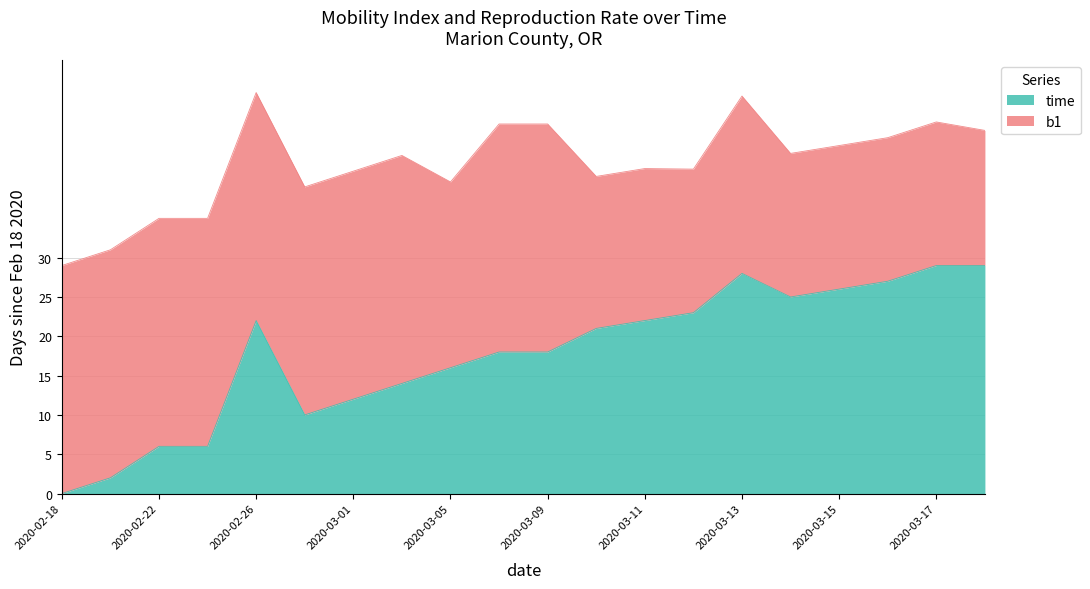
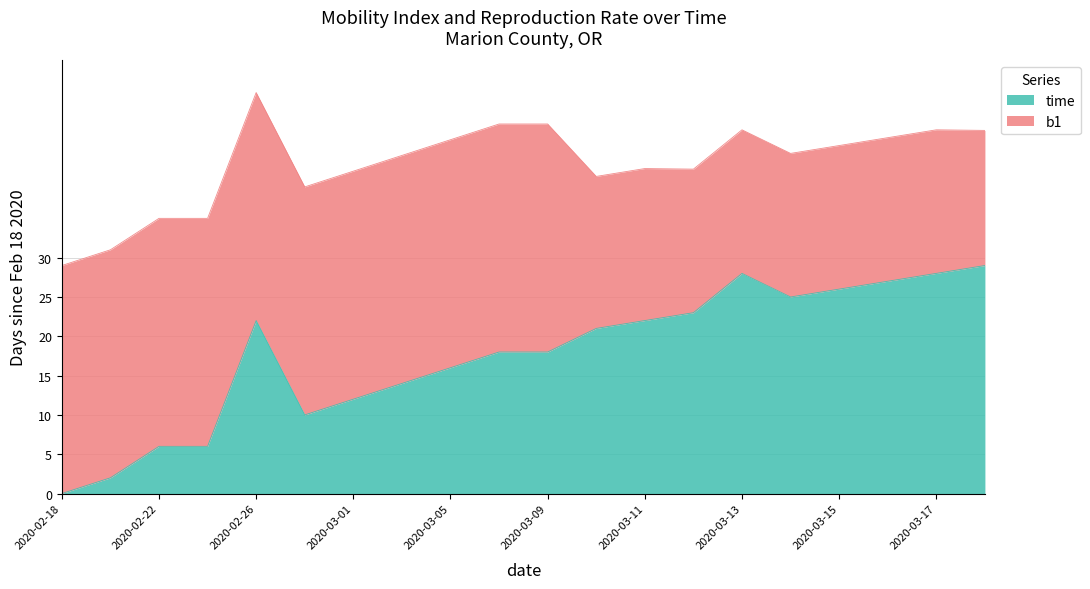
b1, 2020-03-05: 24 -> 29
b1, 2020-03-13: 23 -> 18
time, 2020-03-17: 29 -> 28
